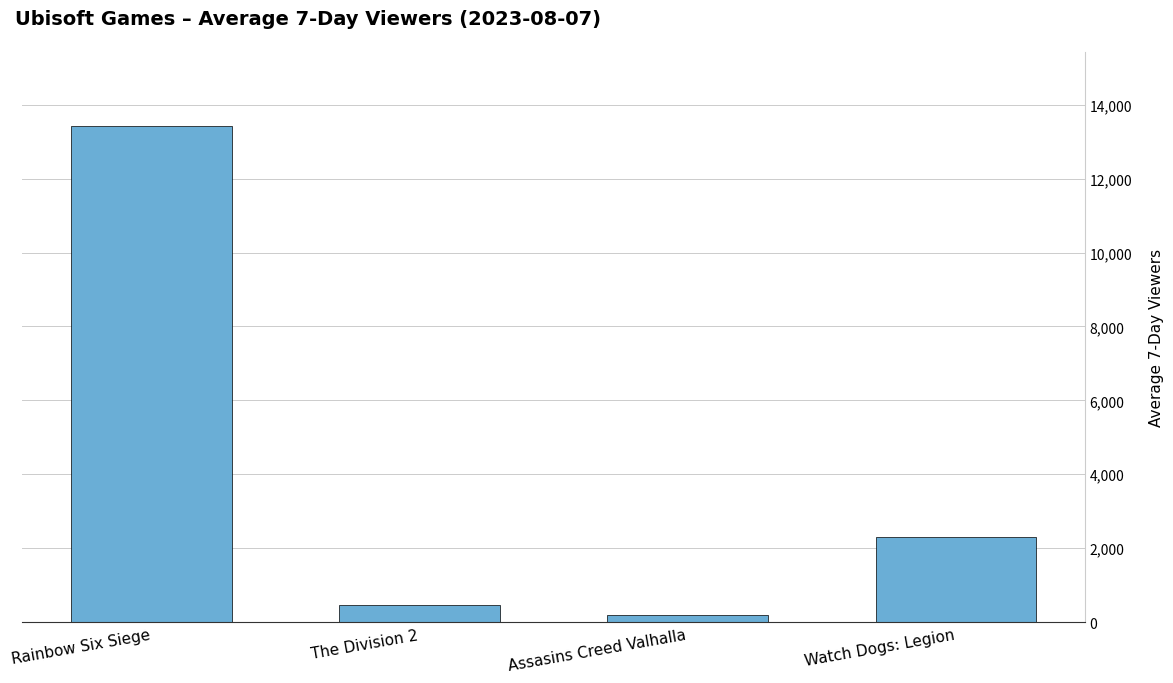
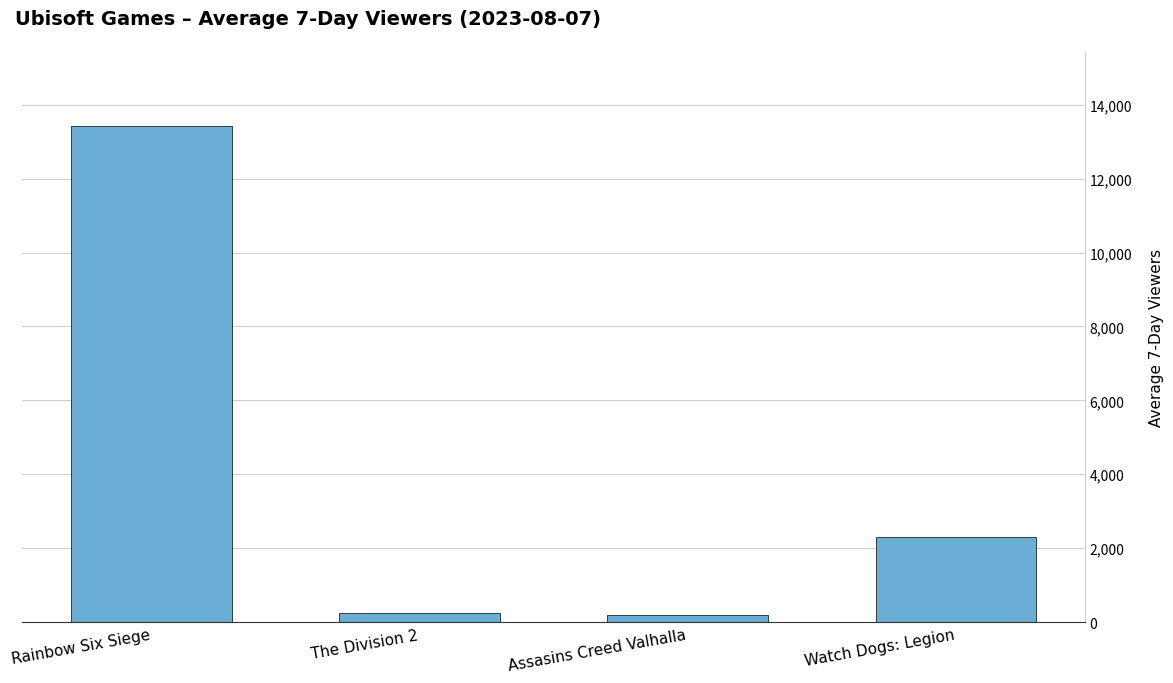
The Division 2: 500 -> 300
